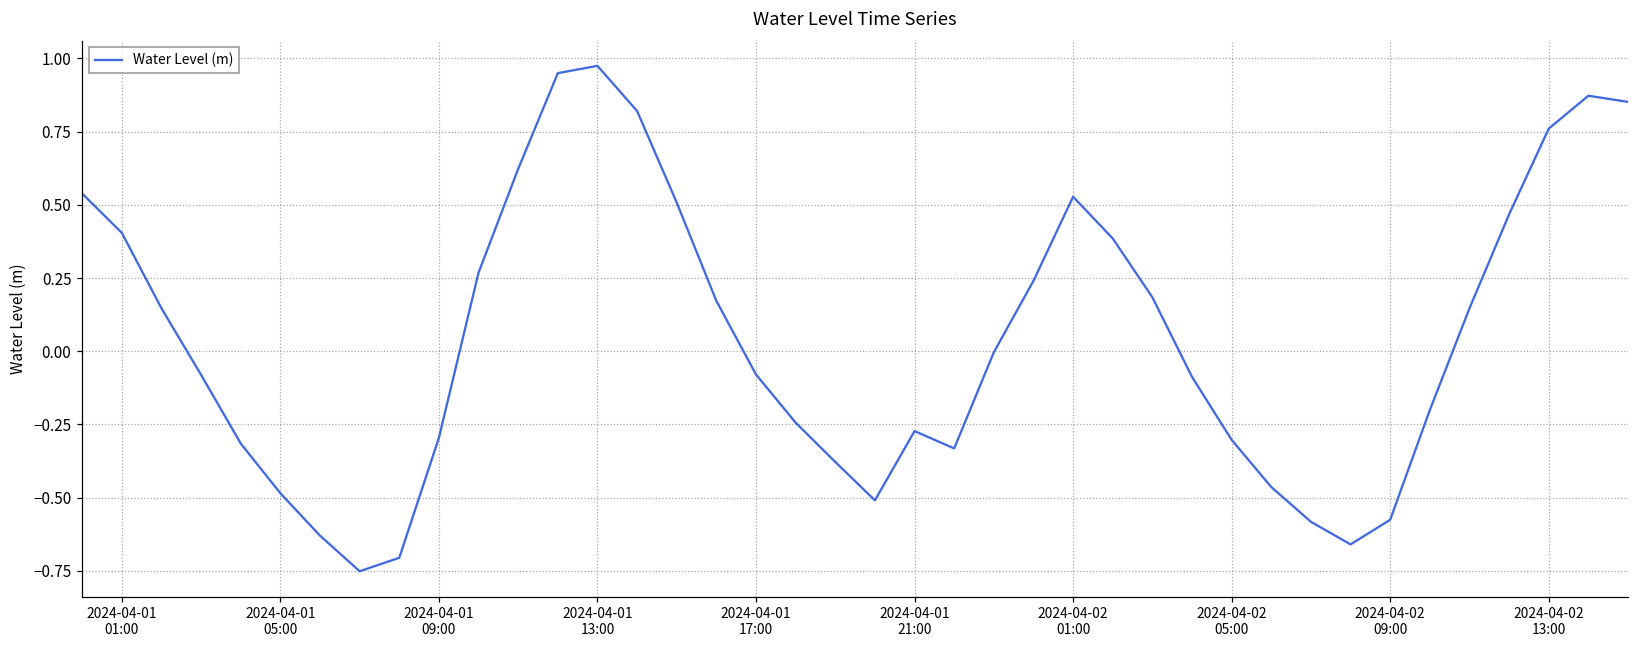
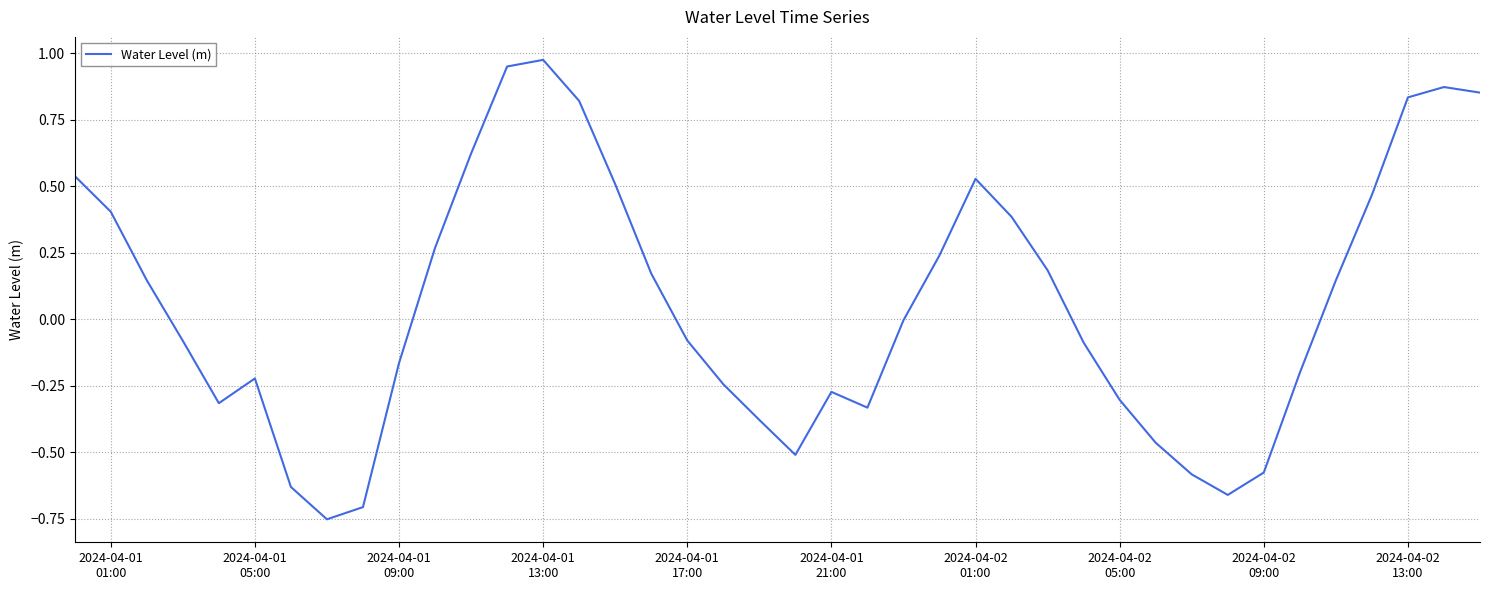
2024-04-01 05:00: -0.49 -> -0.22
2024-04-01 09:00: -0.30 -> -0.16
2024-04-02 13:00: 0.76 -> 0.83
